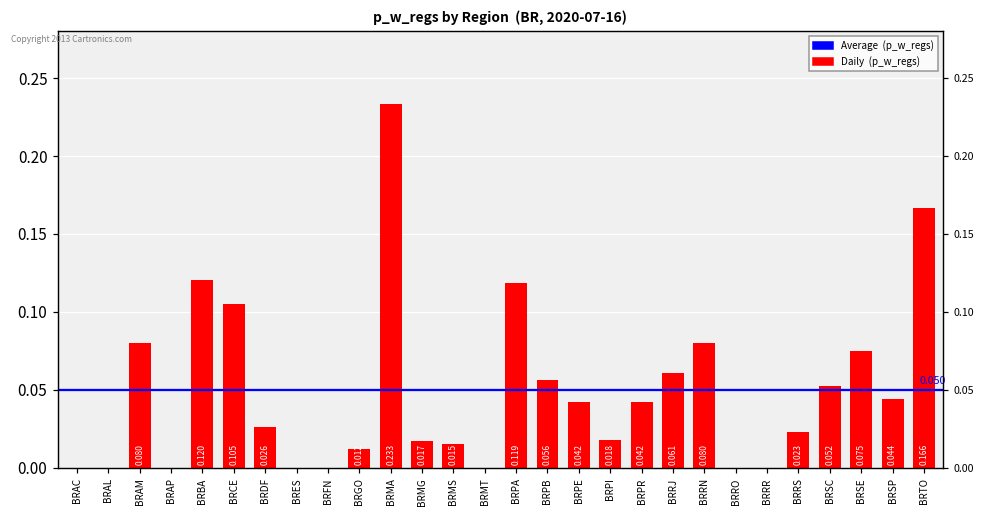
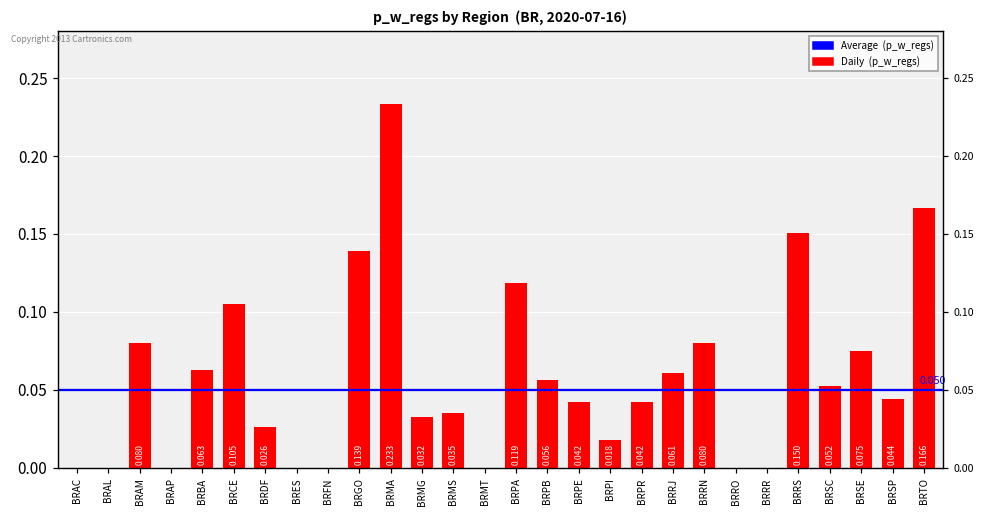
BRBA: 0.120 -> 0.063
BRGO: 0.012 -> 0.139
BRMG: 0.017 -> 0.032
BRMS: 0.015 -> 0.035
BRRS: 0.023 -> 0.150
